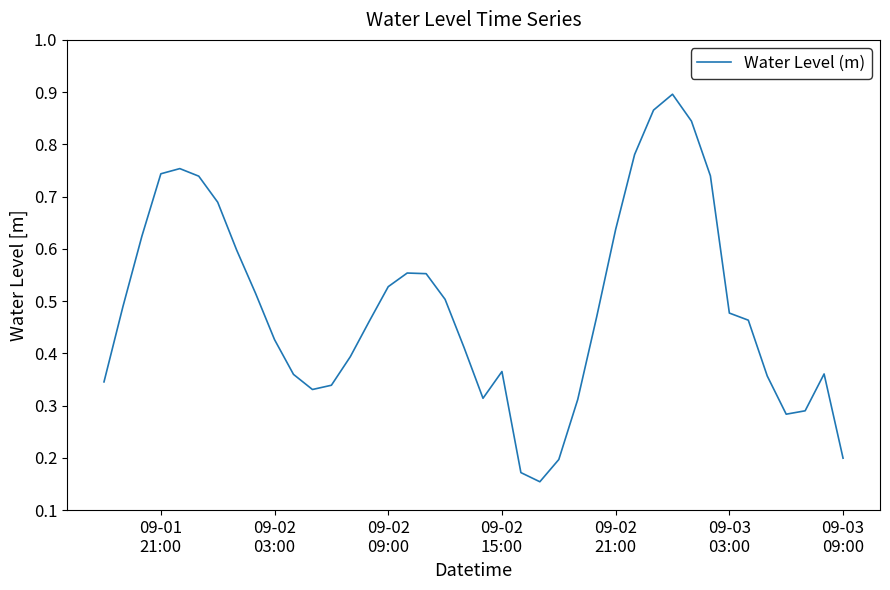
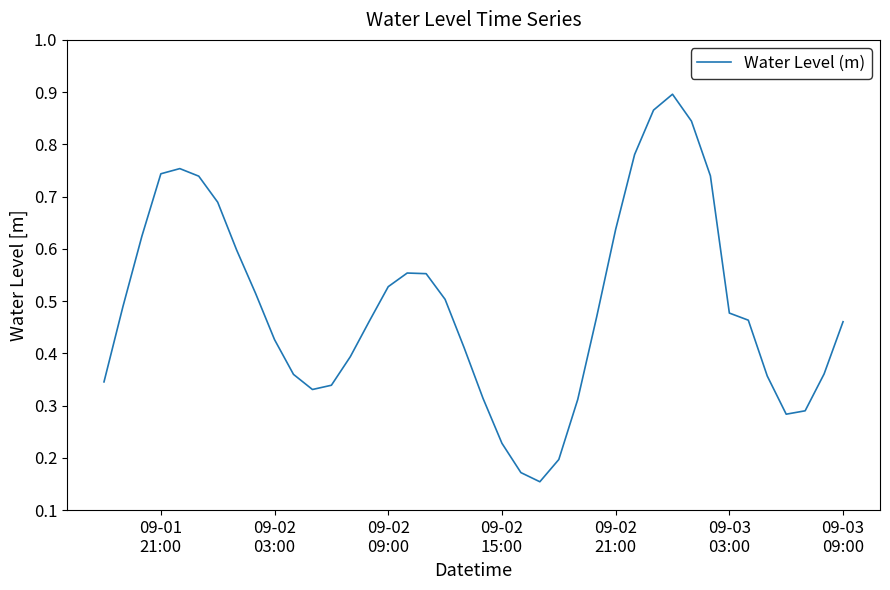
09-02 15:00: 0.37 -> 0.23
09-03 09:00: 0.20 -> 0.46
